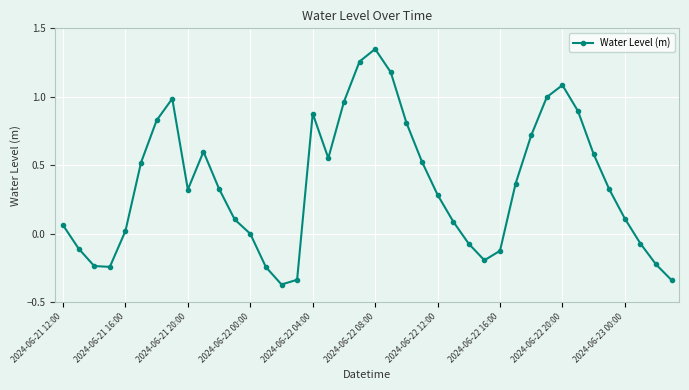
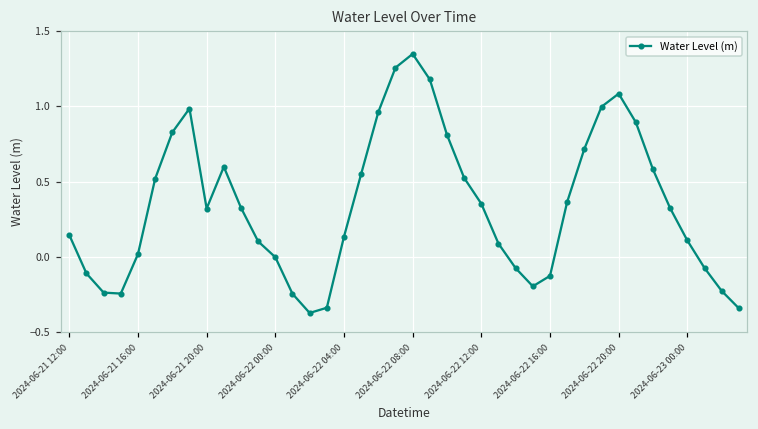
2024-06-21 12:00: 0.06 -> 0.15
2024-06-22 04:00: 0.88 -> 0.14
2024-06-22 12:00: 0.28 -> 0.35
